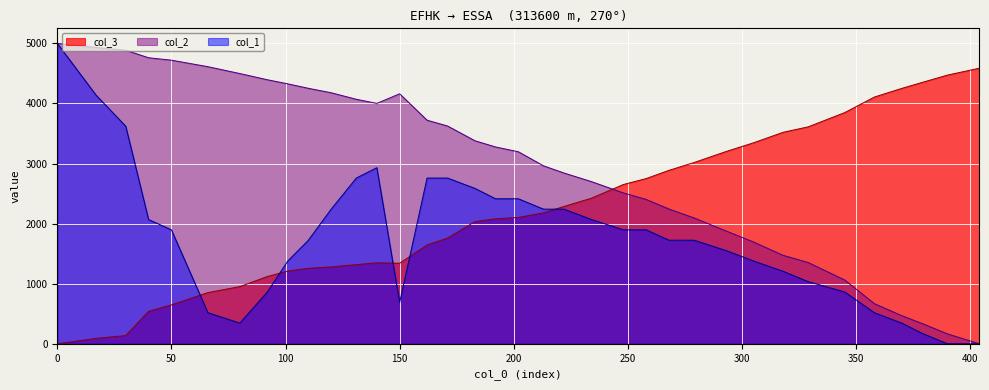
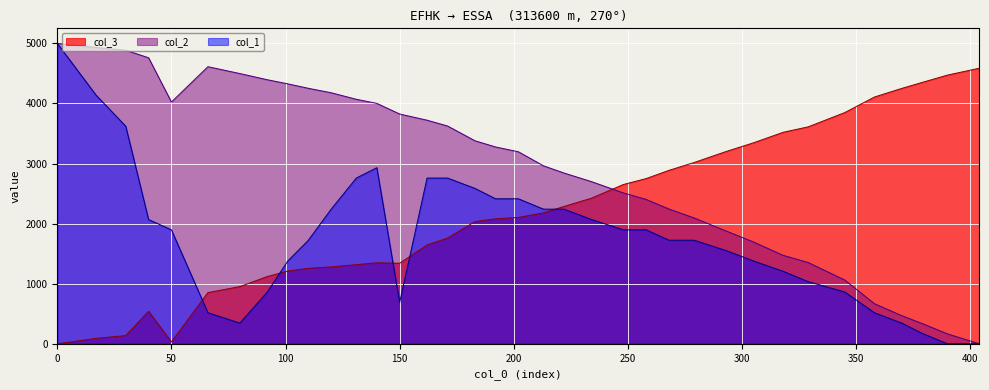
col_3, 50: 600 -> 0
col_2, 50: 4700 -> 4000
col_2, 150: 4200 -> 3800
